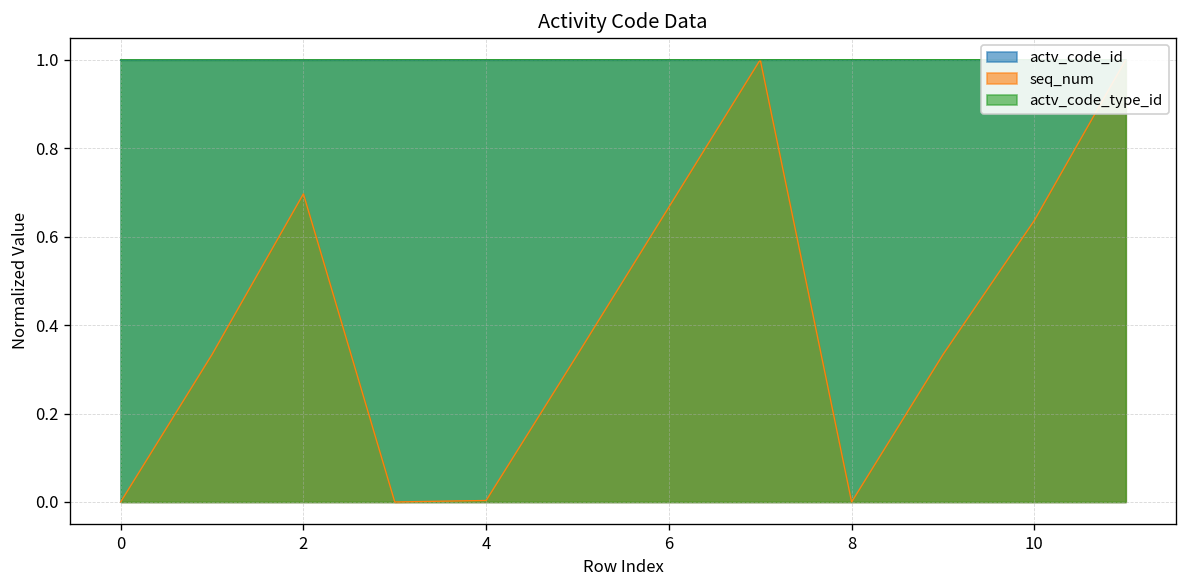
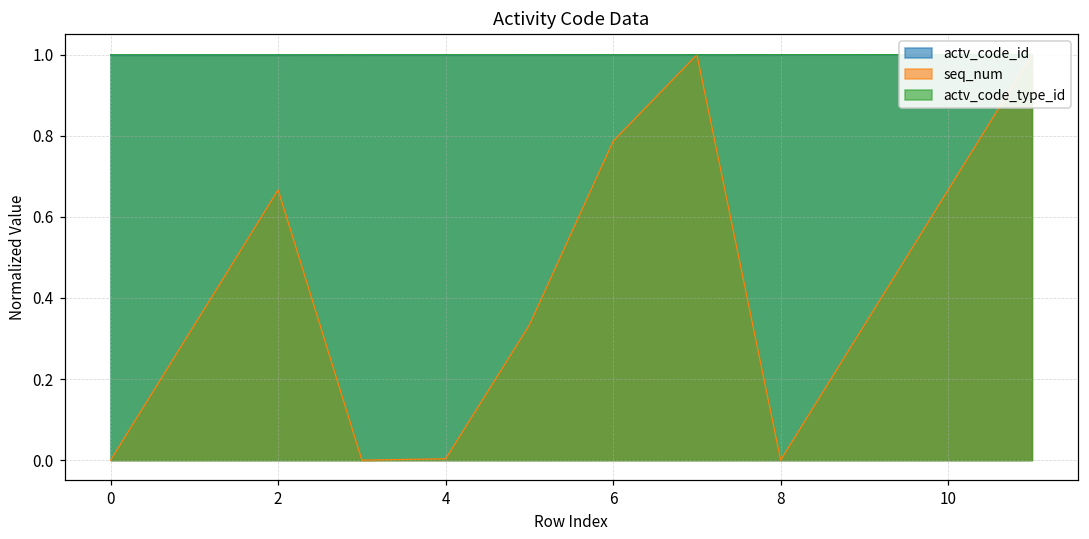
seq_num, 2: 0.70 -> 0.67
seq_num, 6: 0.67 -> 0.79
seq_num, 10: 0.64 -> 0.67
